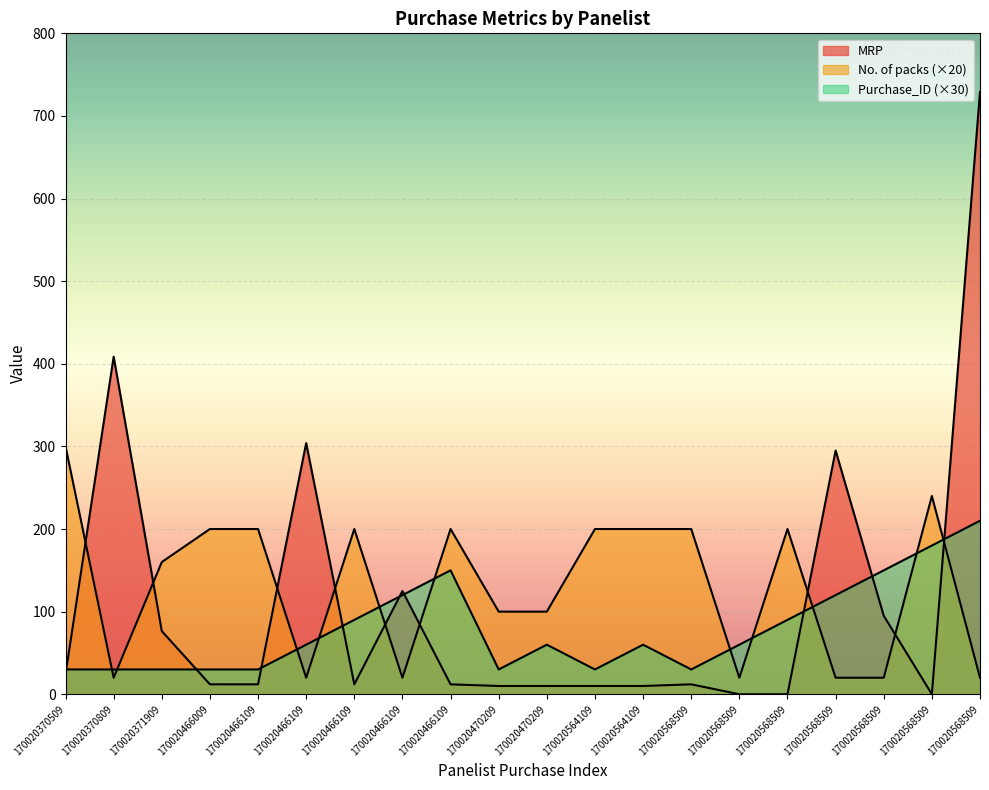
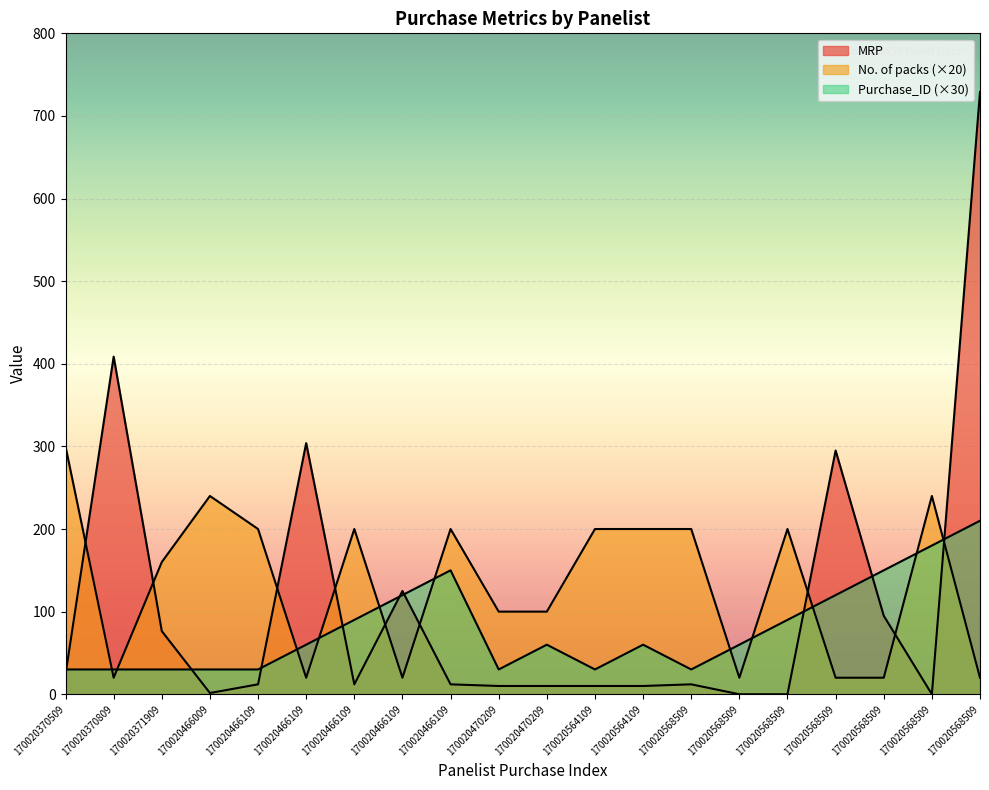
MRP, 170020466009: 10 -> 0
No. of packs (×20), 170020466009: 200 -> 240
